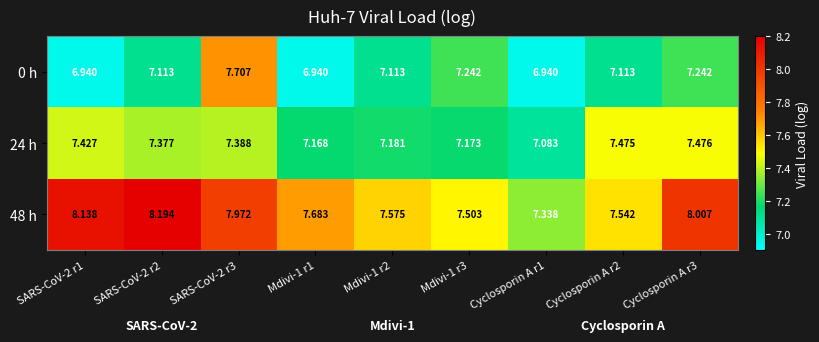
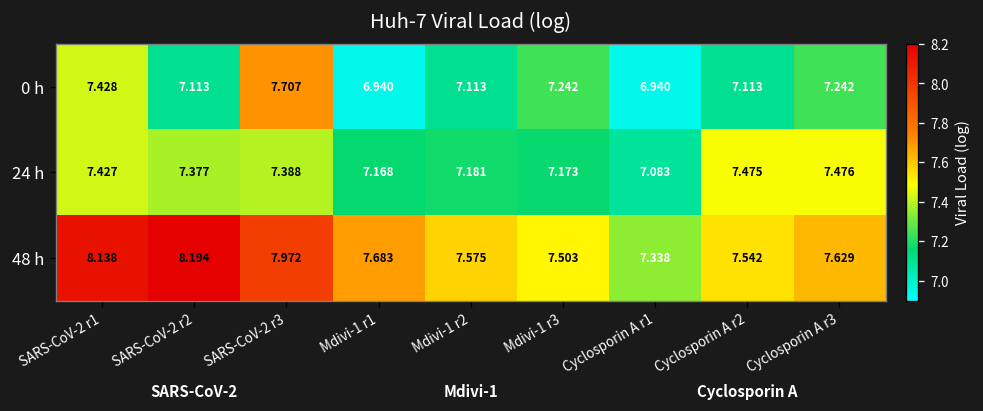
0 h, SARS-CoV-2 r1: 6.940 -> 7.428
48 h, Cyclosporin A r3: 8.007 -> 7.629
